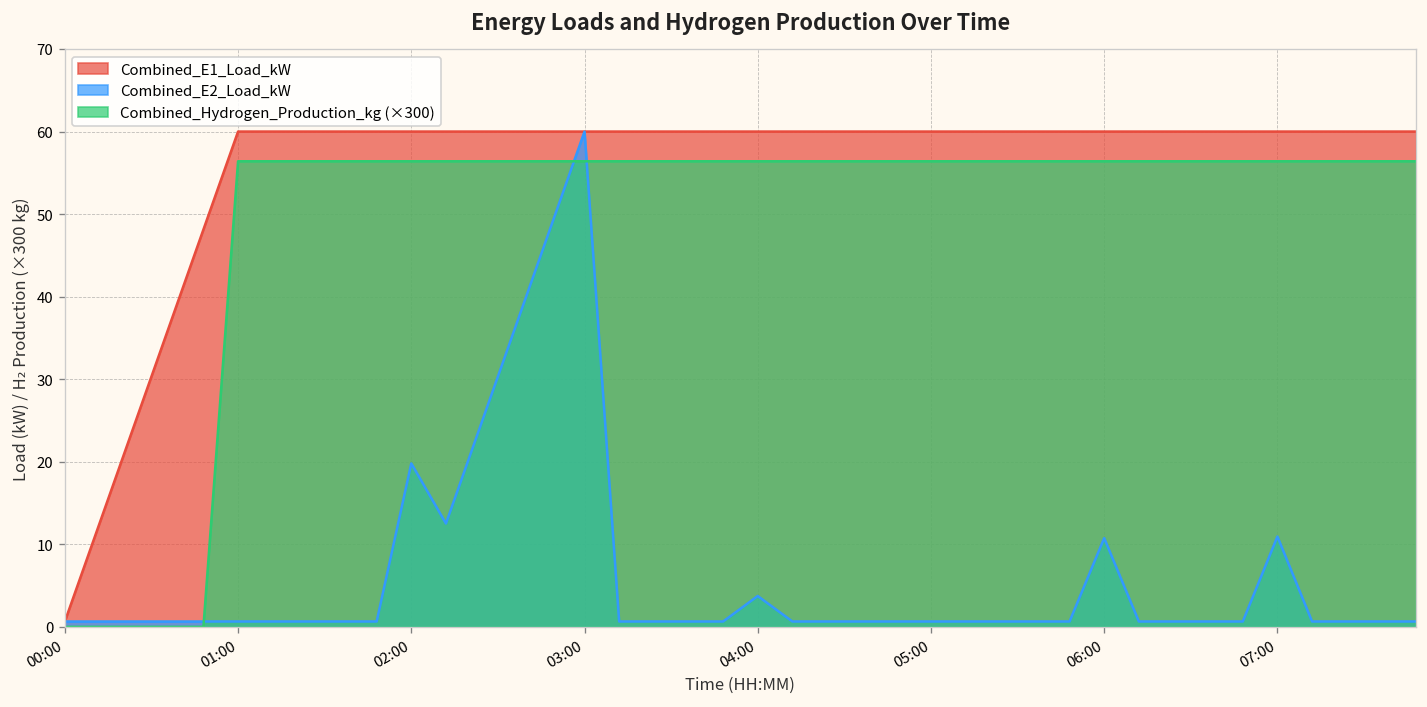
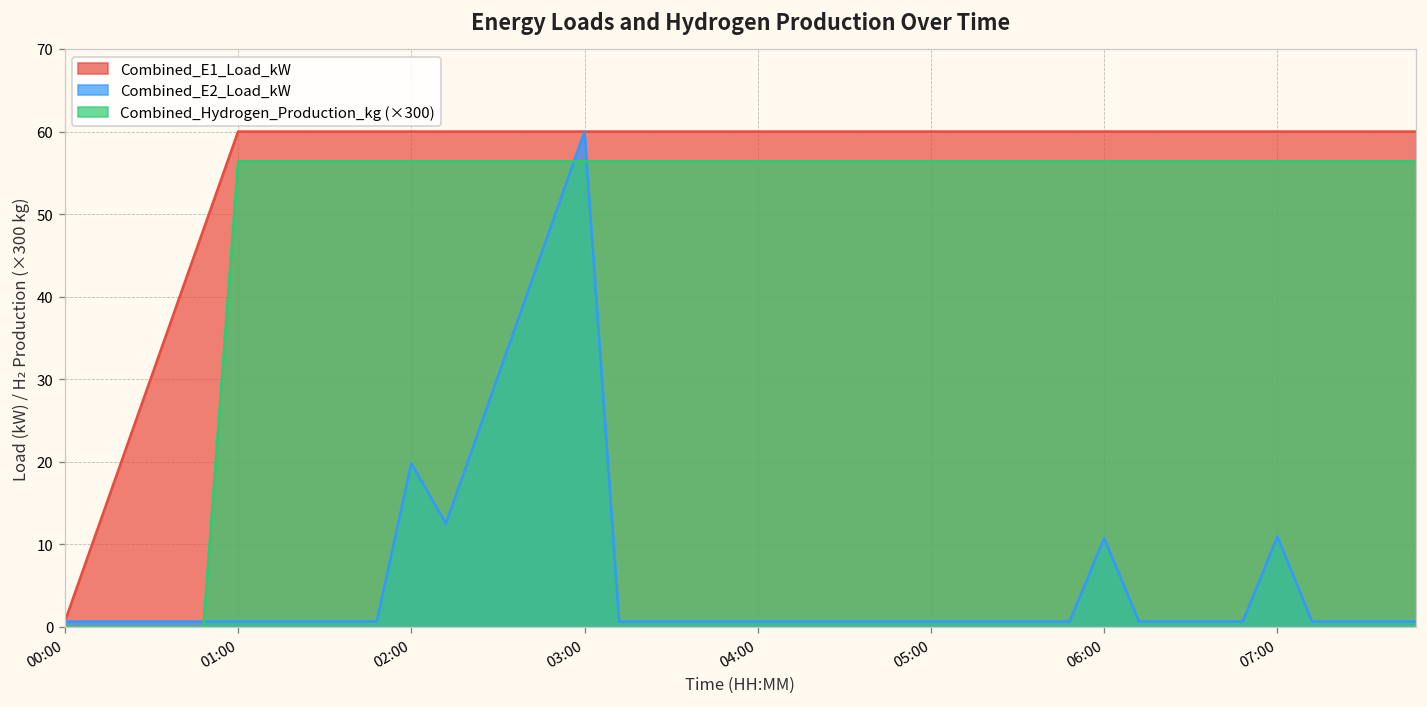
Combined_E2_Load_kW, 04:00: 4 -> 1
